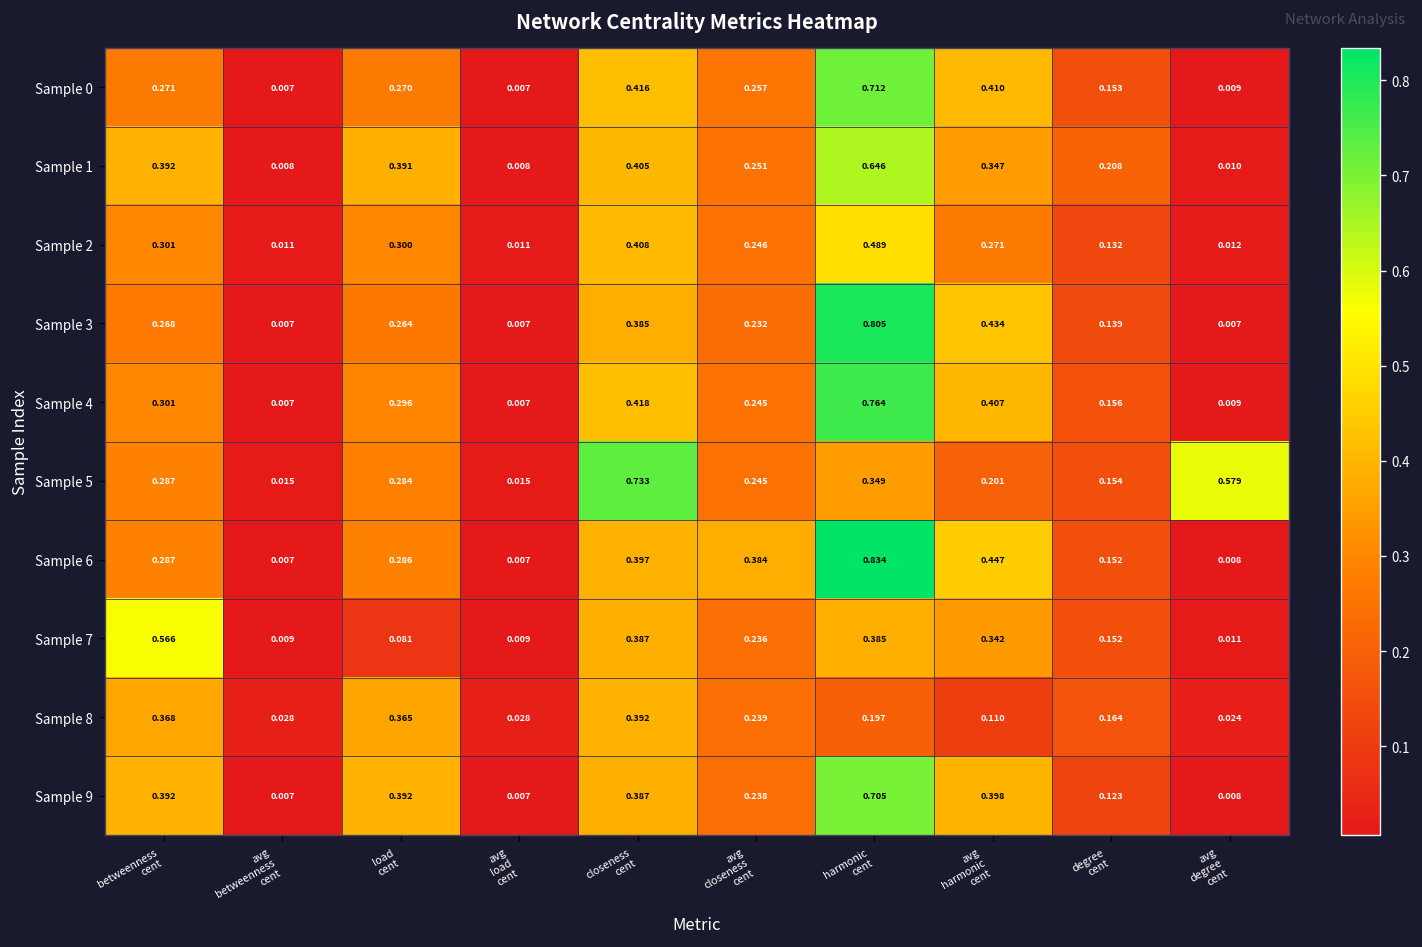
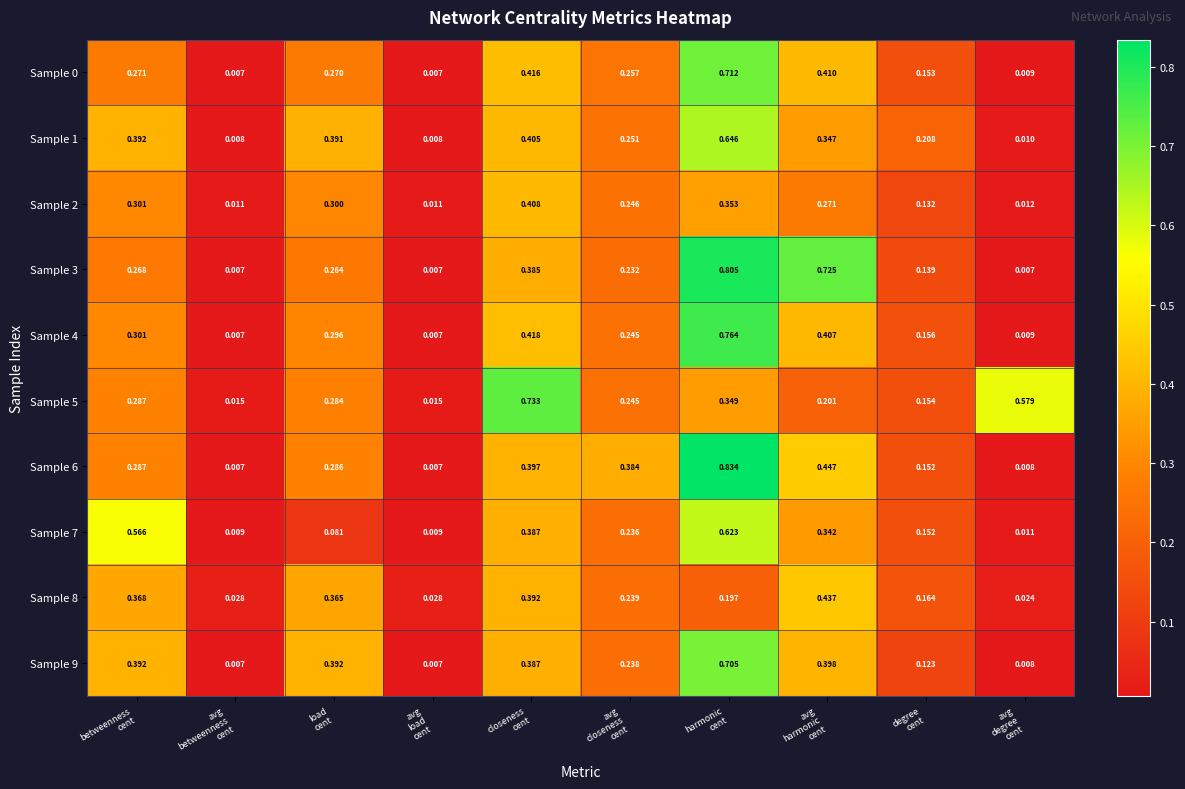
Sample 2, harmonic cent: 0.489 -> 0.353
Sample 3, avg harmonic cent: 0.434 -> 0.725
Sample 7, harmonic cent: 0.385 -> 0.623
Sample 8, avg harmonic cent: 0.110 -> 0.437
